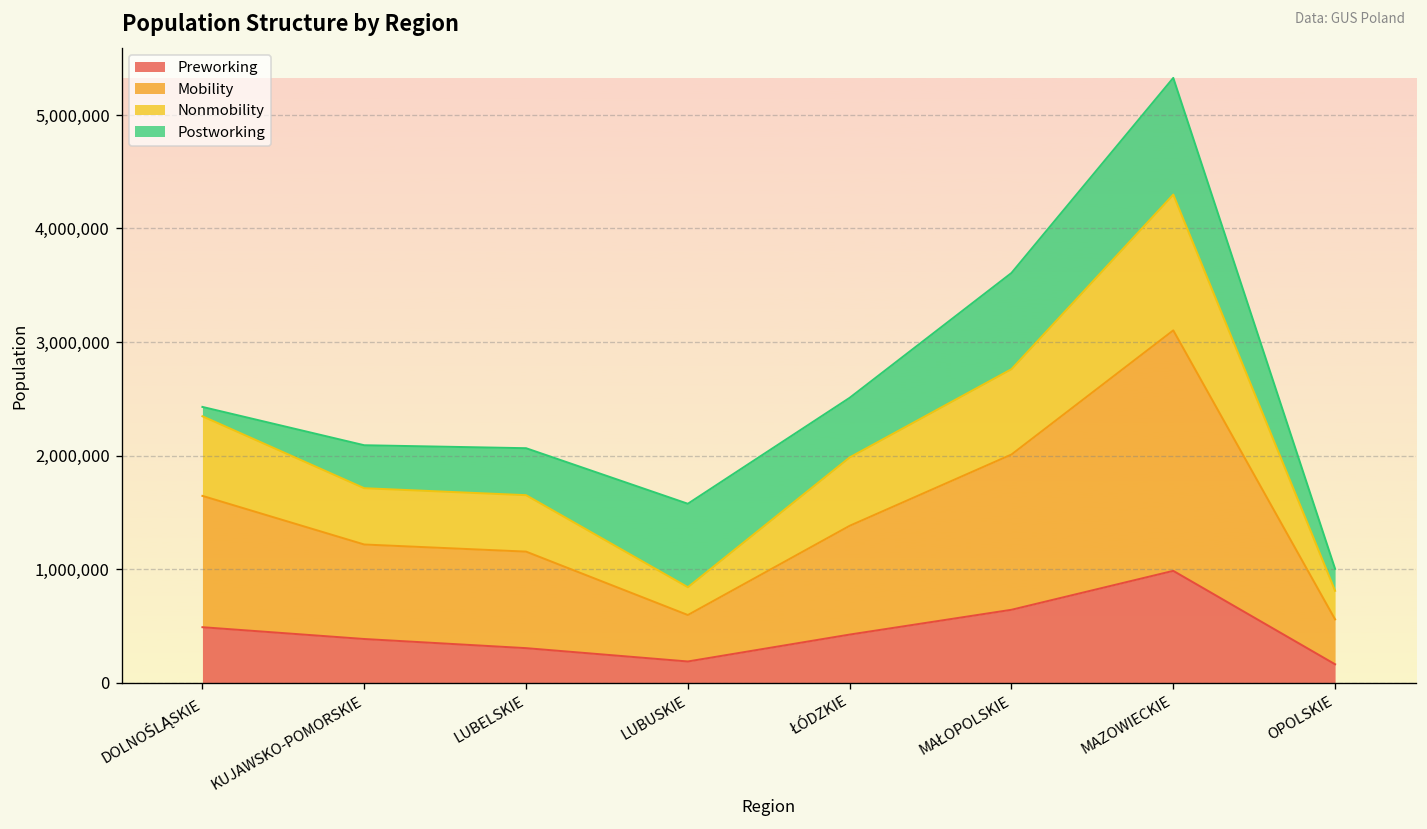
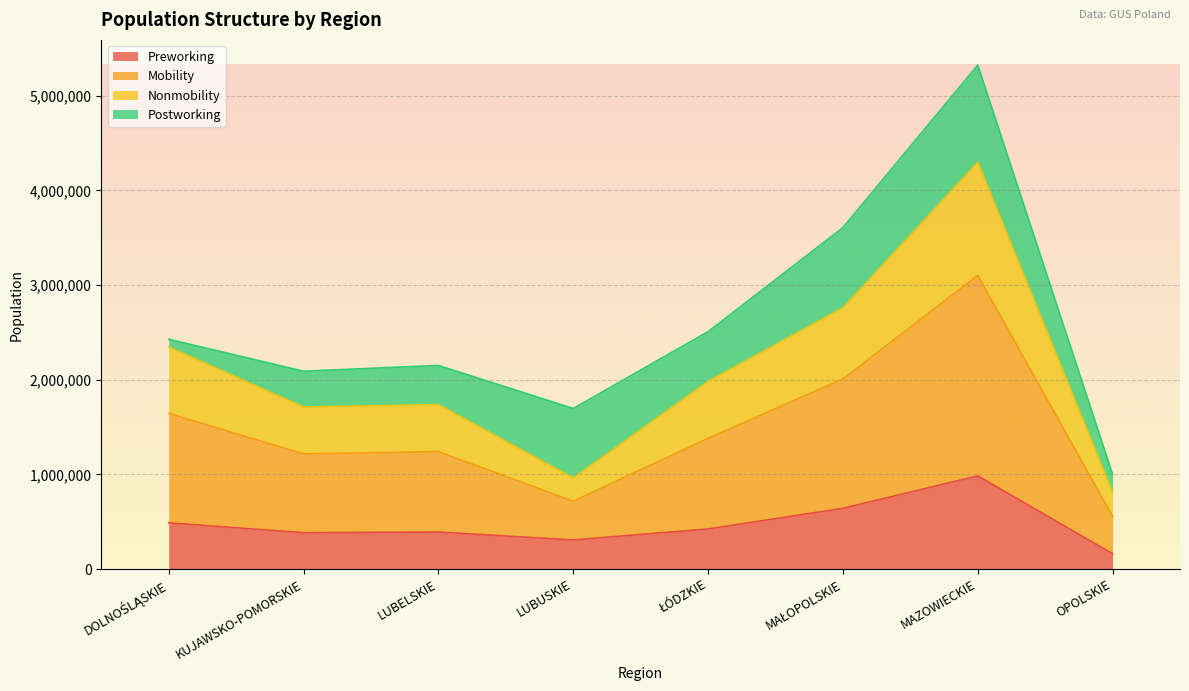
Preworking, LUBELSKIE: 300,000 -> 400,000
Preworking, LUBUSKIE: 200,000 -> 300,000
